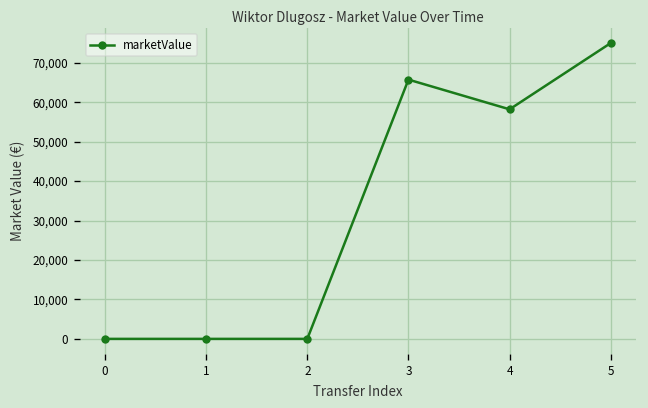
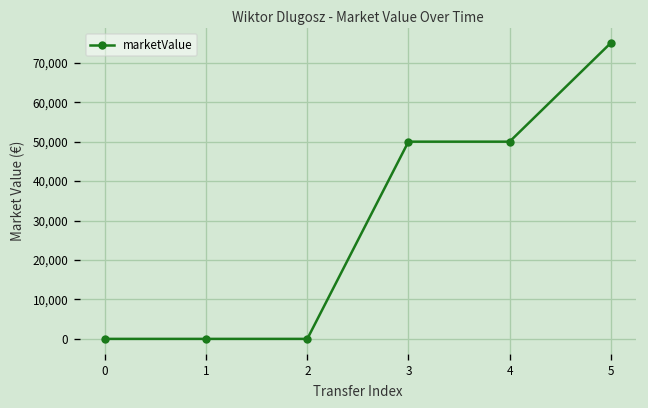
3: 66,000 -> 50,000
4: 58,000 -> 50,000
